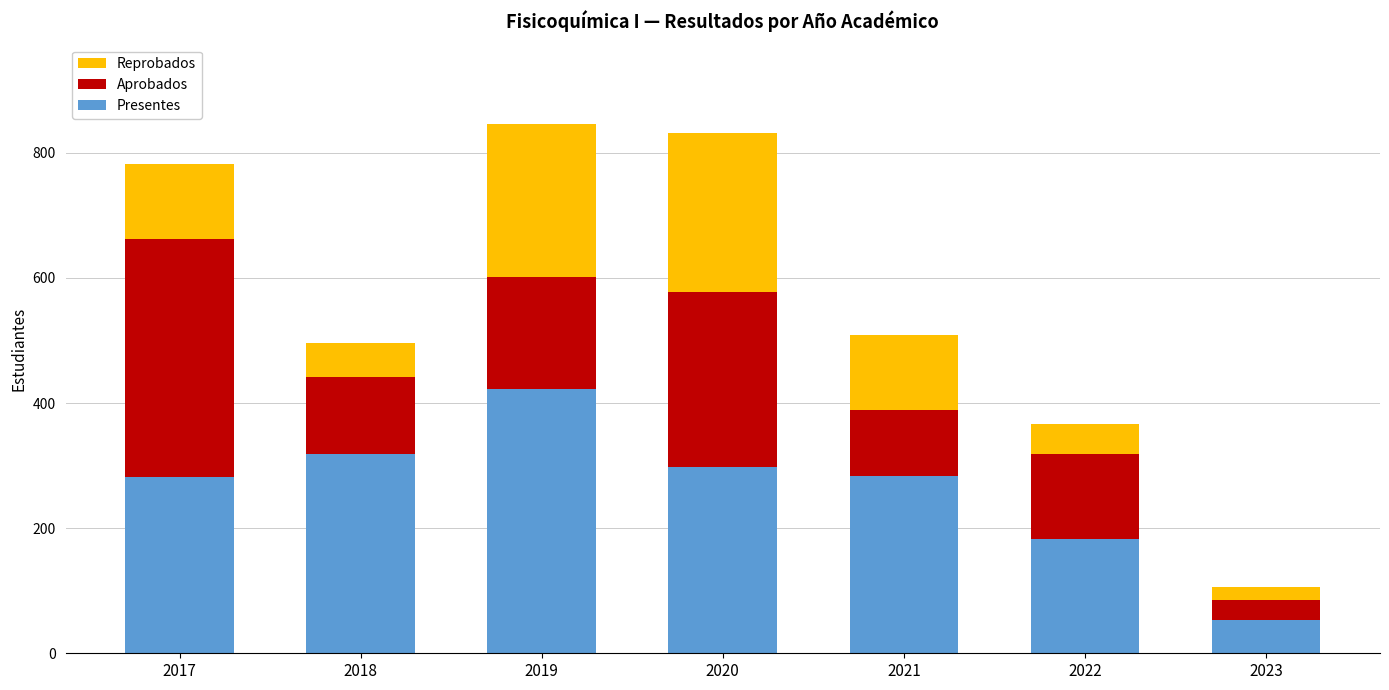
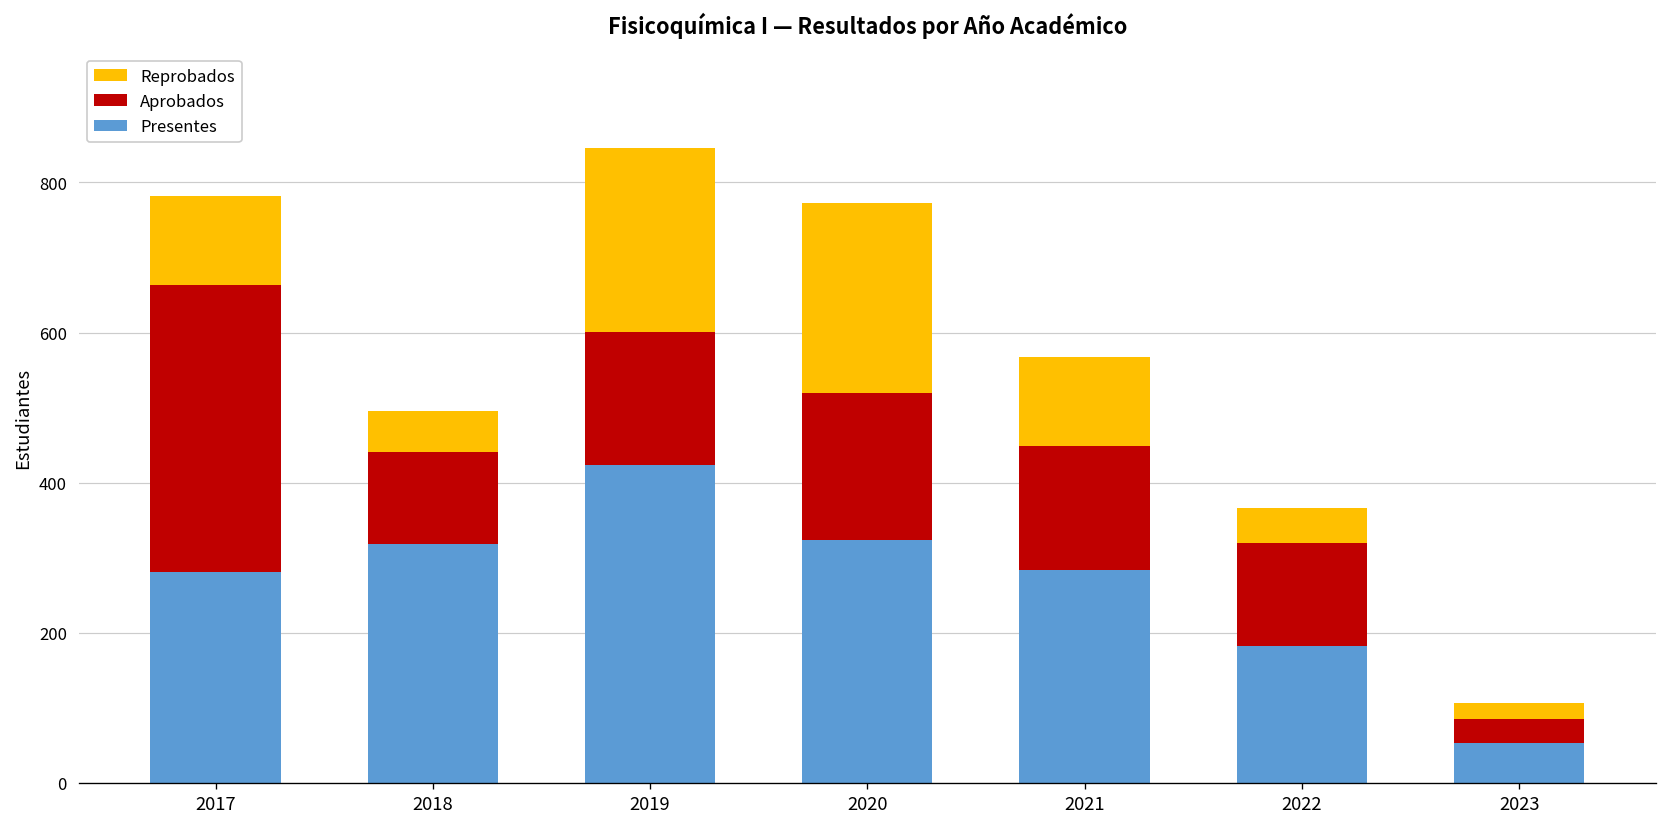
Presentes, 2020: 300 -> 320
Aprobados, 2020: 280 -> 200
Aprobados, 2021: 110 -> 170
